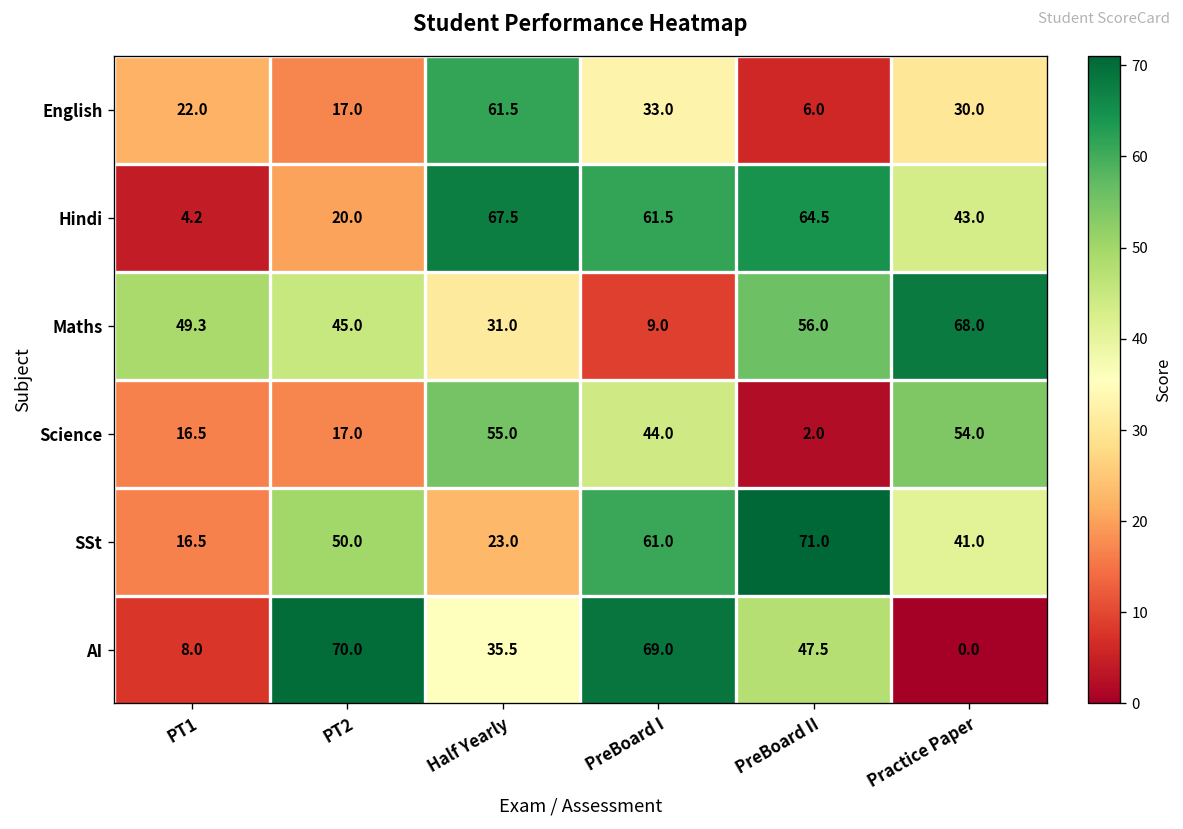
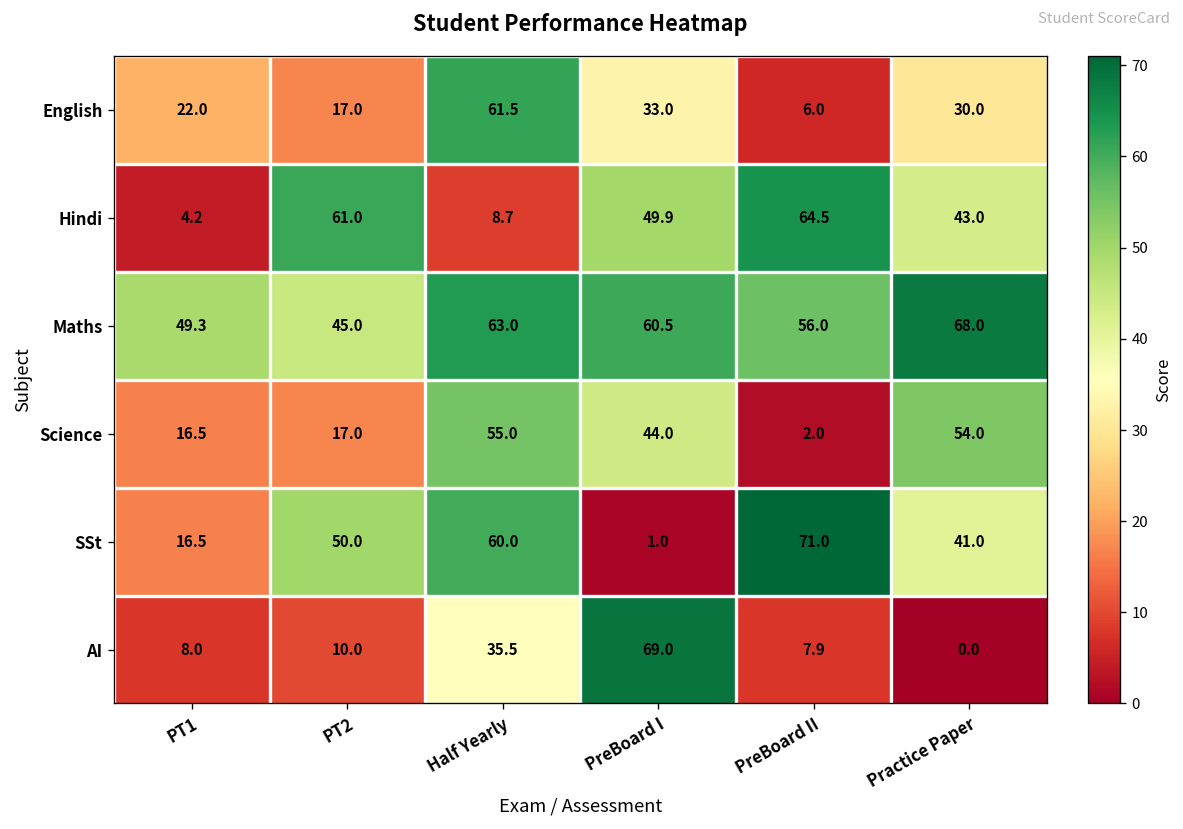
Hindi, PT2: 20.0 -> 61.0
Hindi, Half Yearly: 67.5 -> 8.7
Hindi, PreBoard I: 61.5 -> 49.9
Maths, Half Yearly: 31.0 -> 63.0
Maths, PreBoard I: 9.0 -> 60.5
SSt, Half Yearly: 23.0 -> 60.0
SSt, PreBoard I: 61.0 -> 1.0
AI, PT2: 70.0 -> 10.0
AI, PreBoard II: 47.5 -> 7.9
